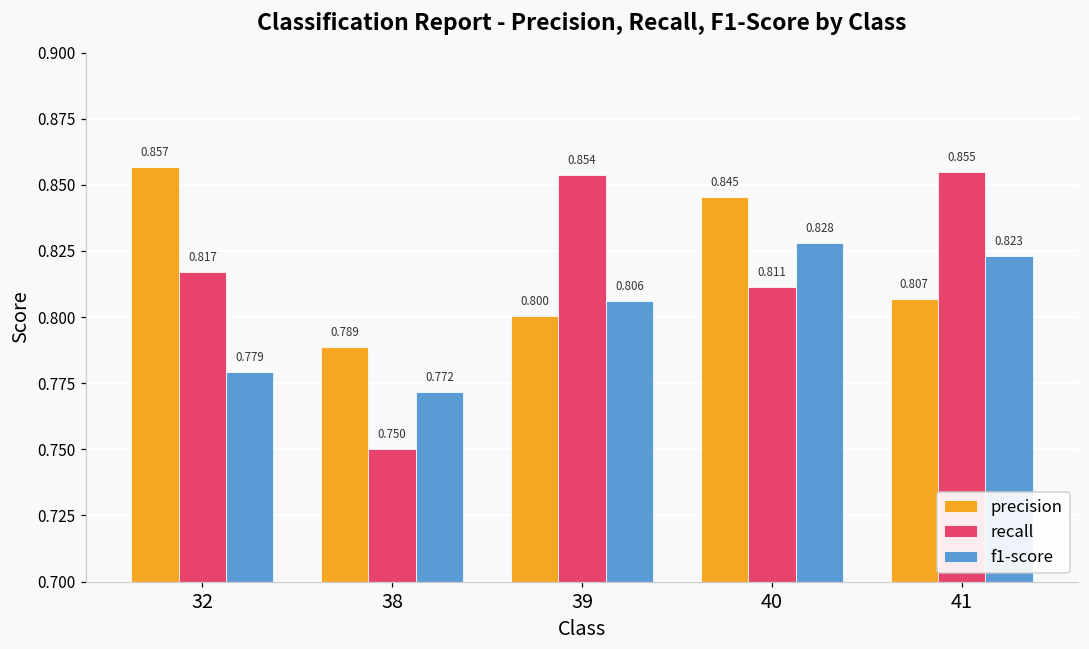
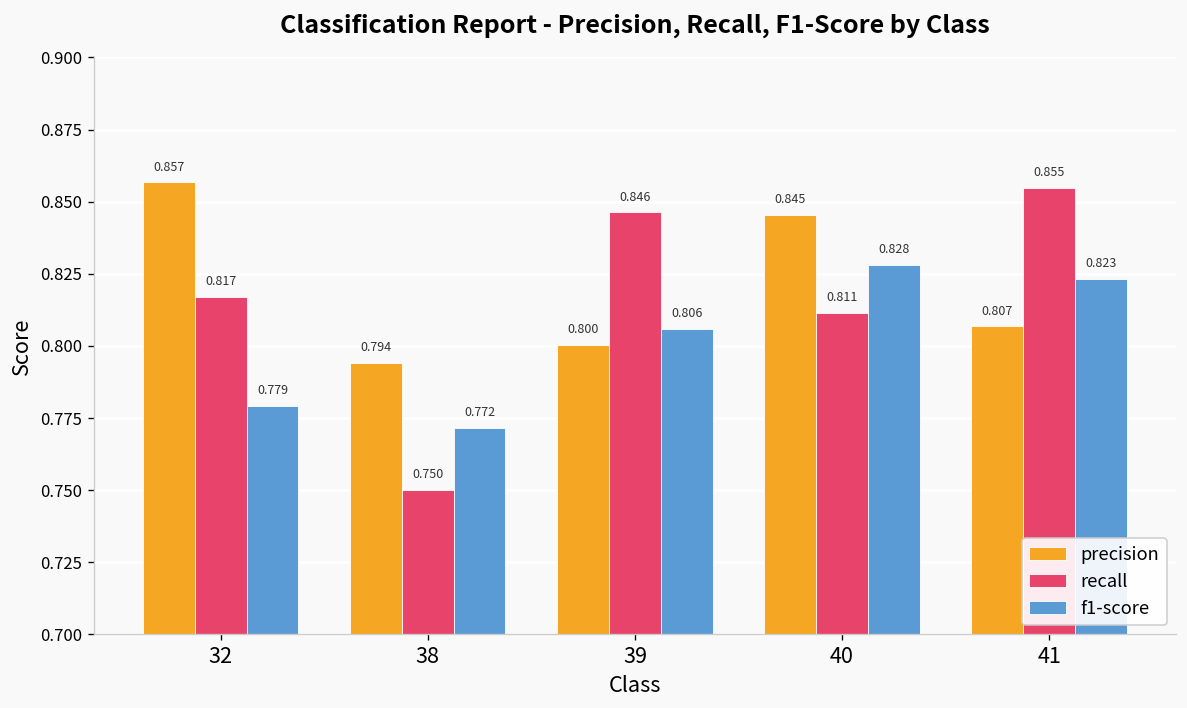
precision, 38: 0.789 -> 0.794
recall, 39: 0.854 -> 0.846
